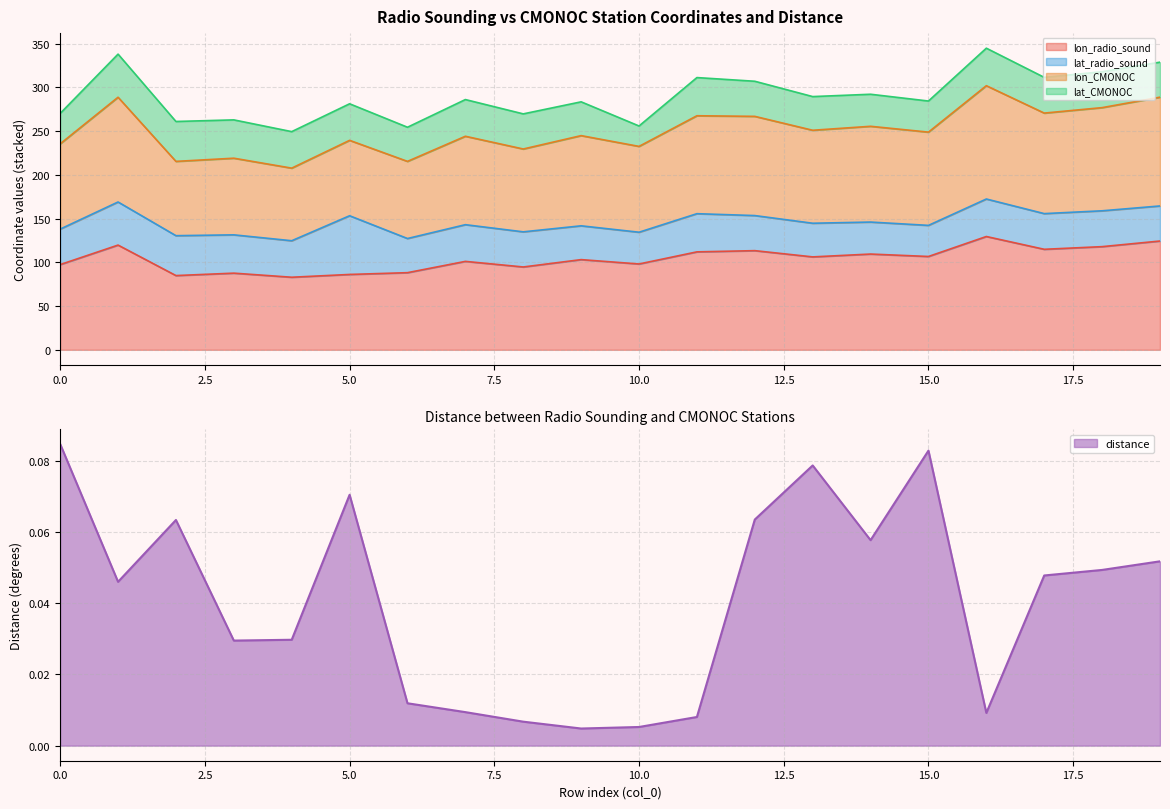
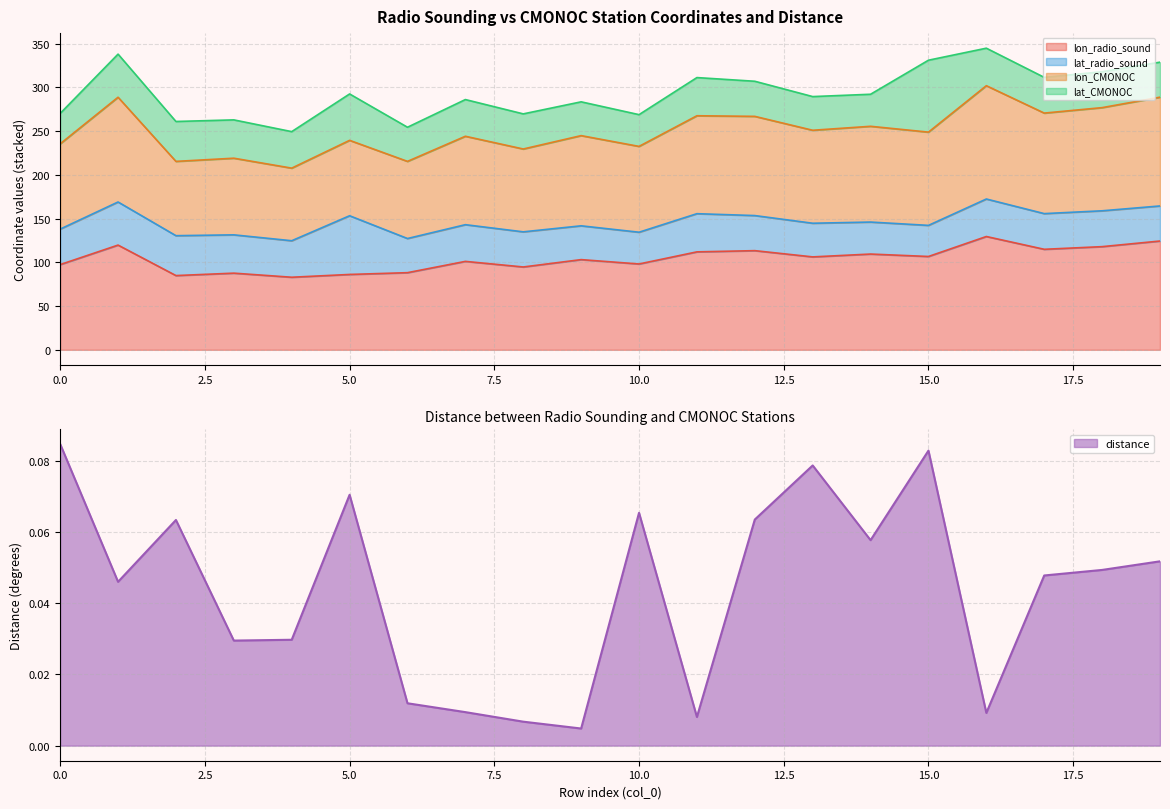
Radio Sounding vs CMONOC Station Coordinates and Distance, lat_CMONOC, 5.0: 40 -> 50
Radio Sounding vs CMONOC Station Coordinates and Distance, lat_CMONOC, 10.0: 20 -> 40
Radio Sounding vs CMONOC Station Coordinates and Distance, lat_CMONOC, 15.0: 40 -> 80
Distance between Radio Sounding and CMONOC Stations, 10.0: 0.005 -> 0.065
